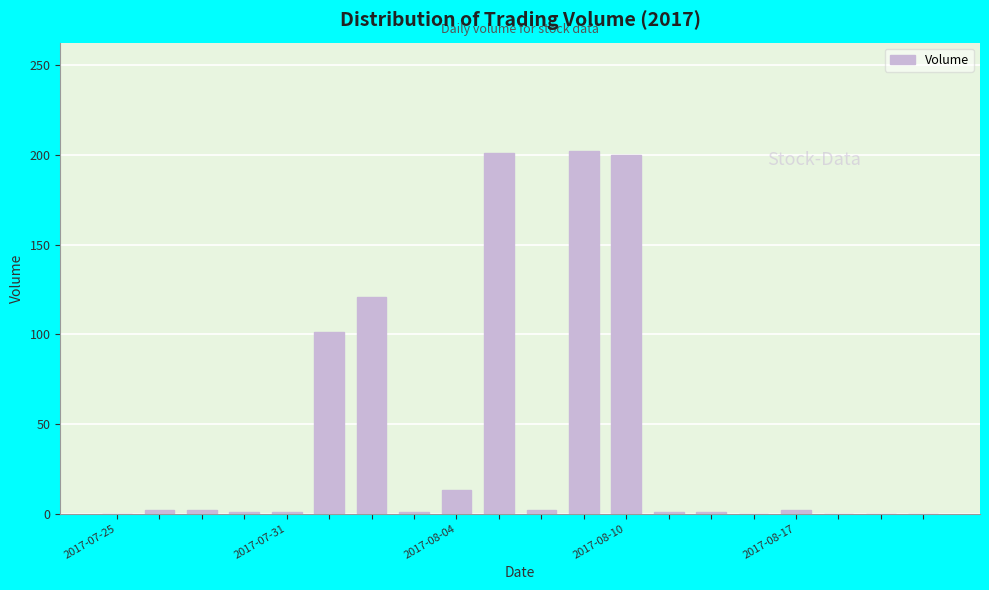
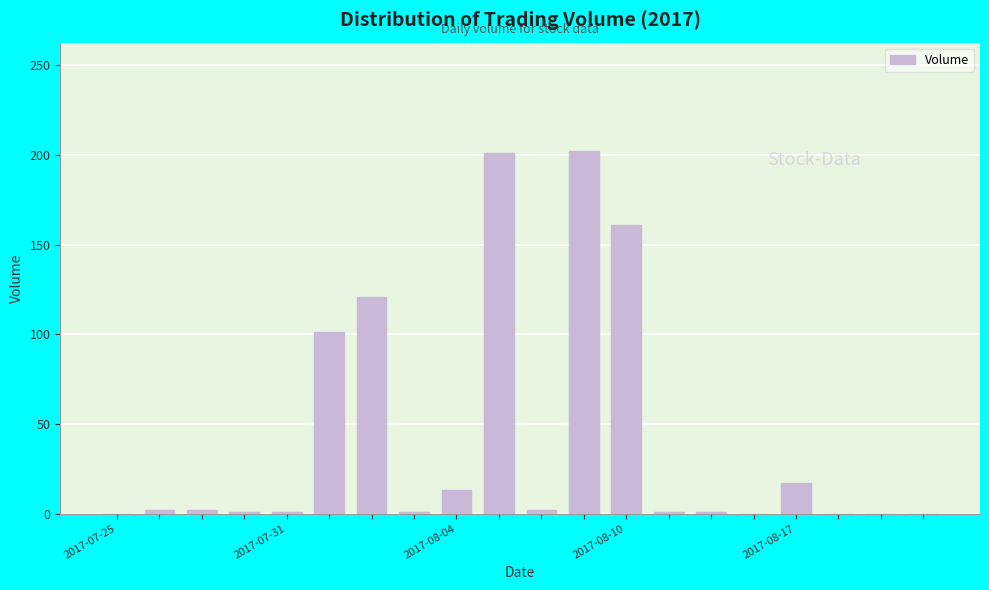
2017-08-10: 200 -> 161
2017-08-17: 2 -> 17
